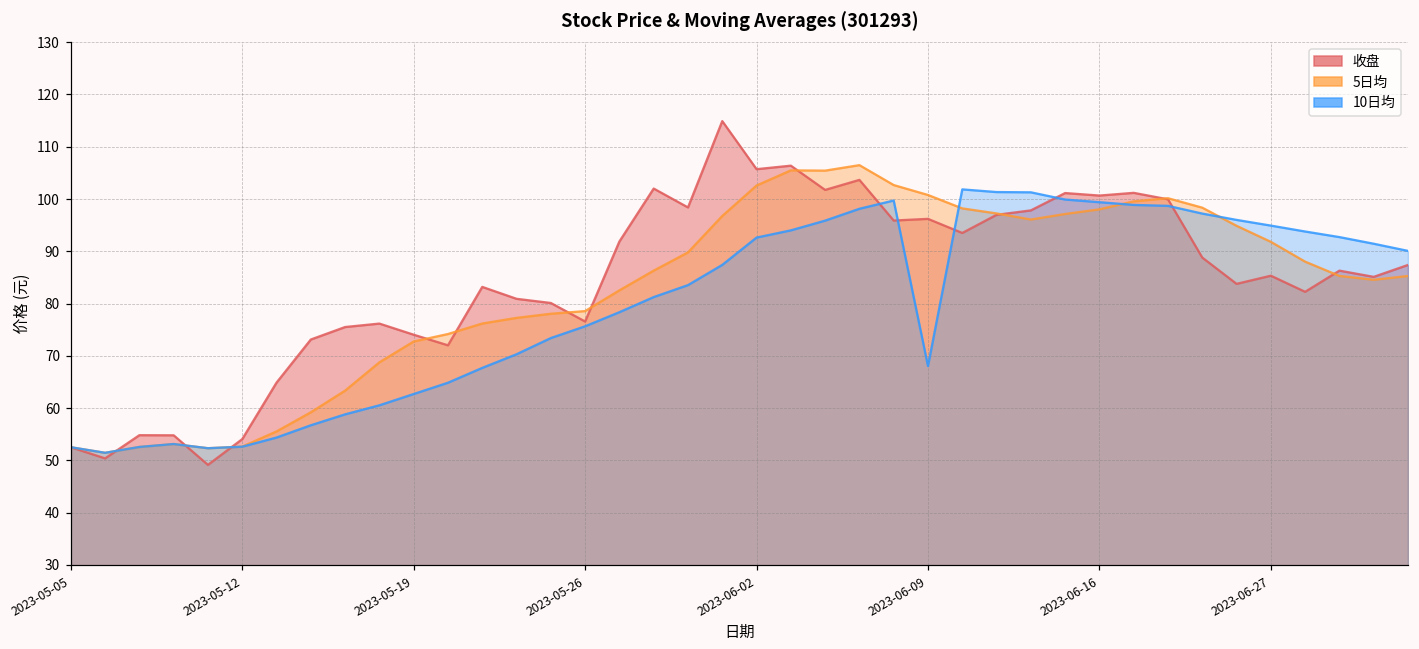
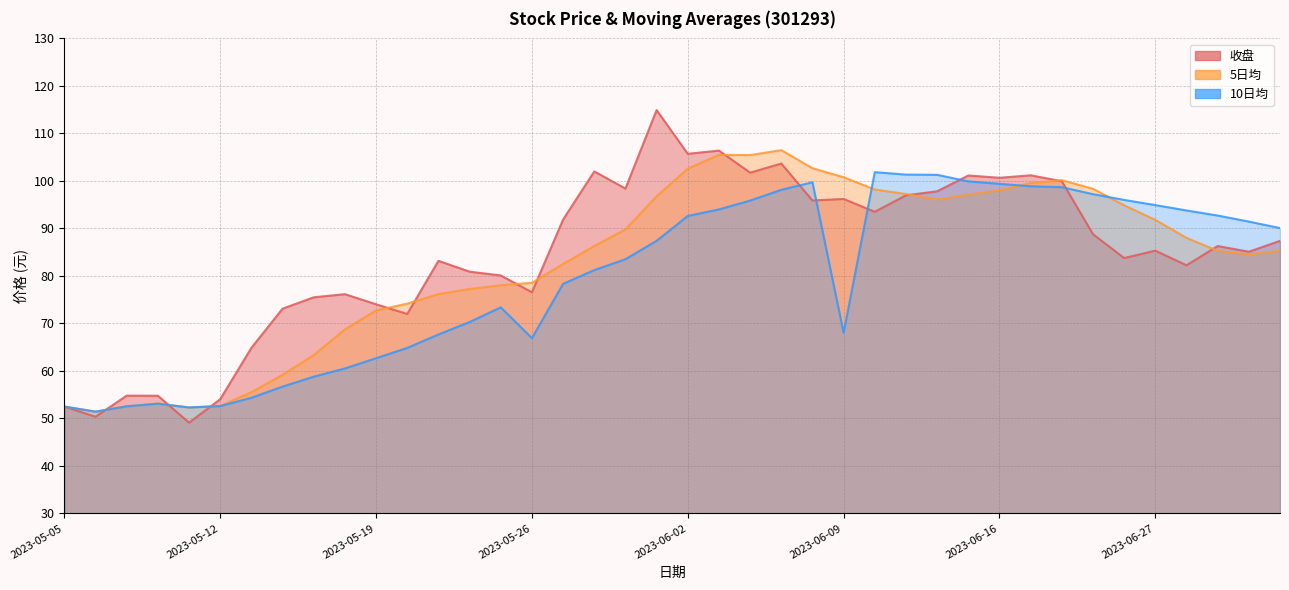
10日均, 2023-05-26: 76 -> 67
